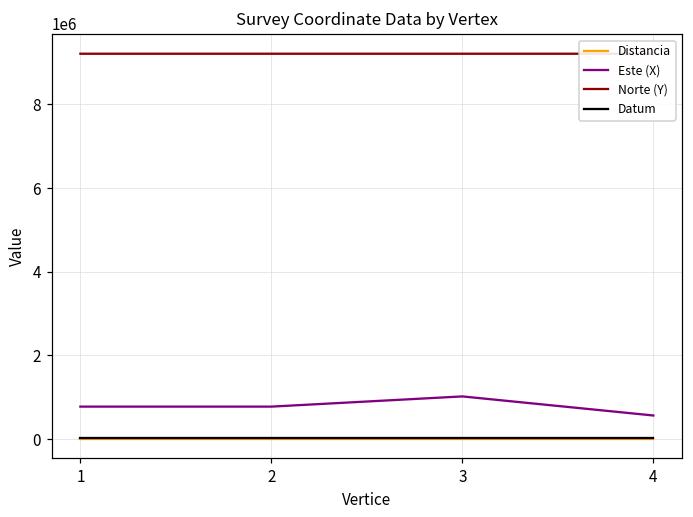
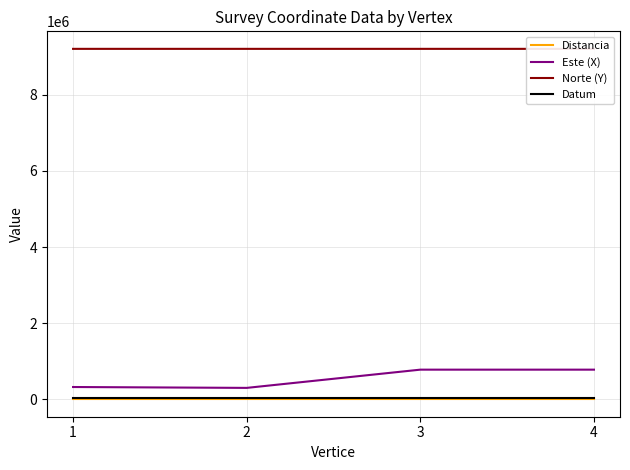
Este (X), 1: 800000 -> 300000
Este (X), 2: 800000 -> 300000
Este (X), 3: 1000000 -> 800000
Este (X), 4: 600000 -> 800000
